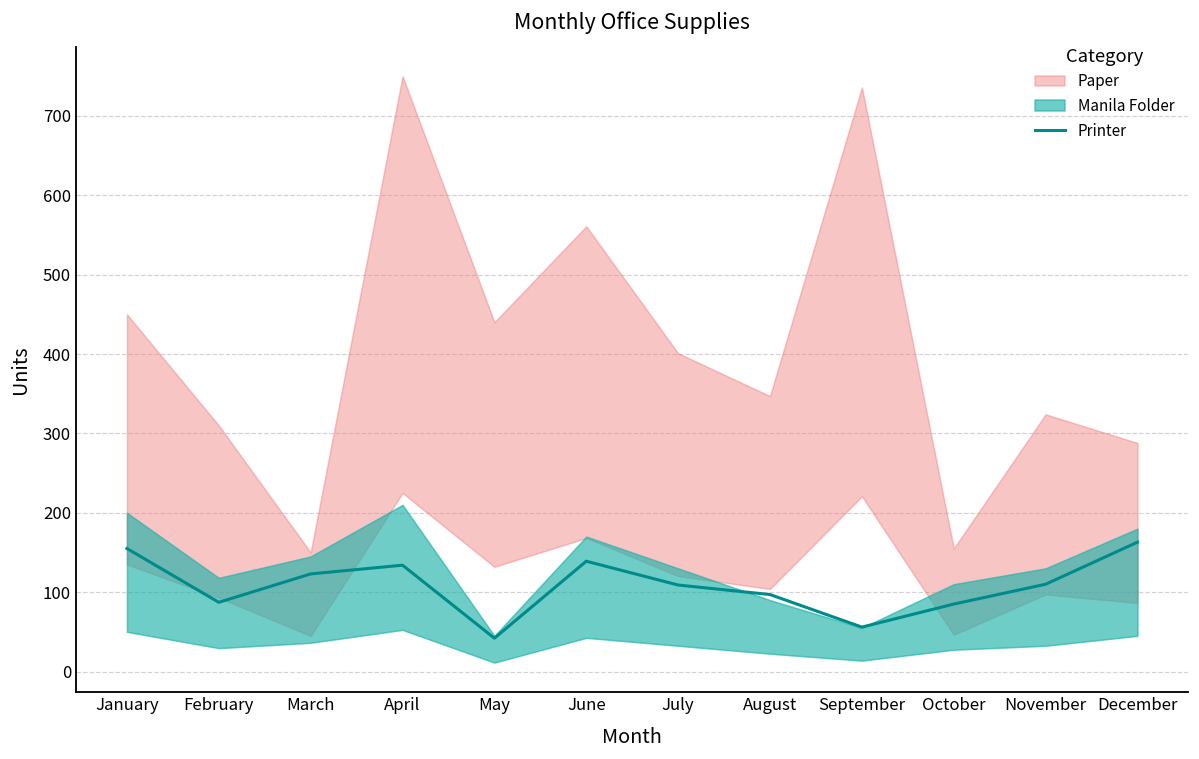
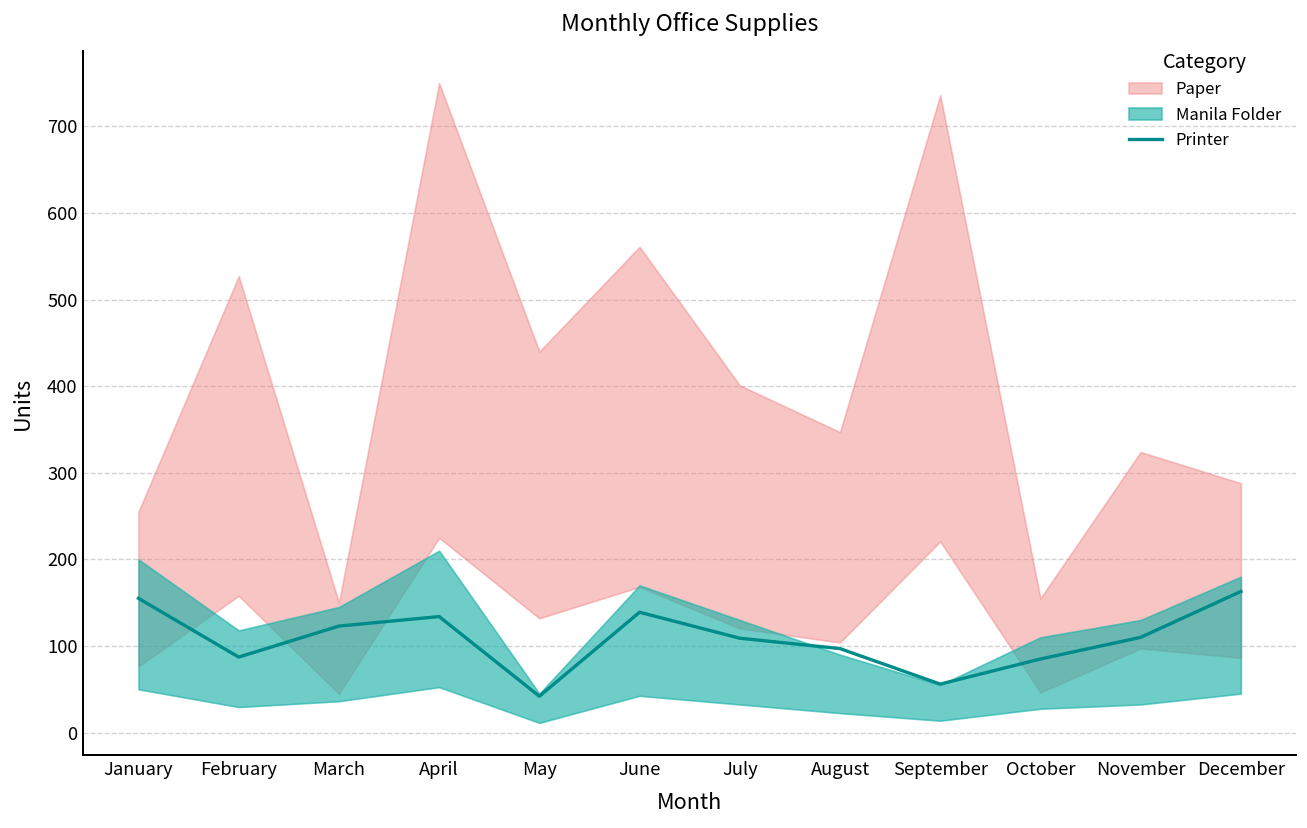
Paper, January: 450 -> 260
Paper, February: 310 -> 530
